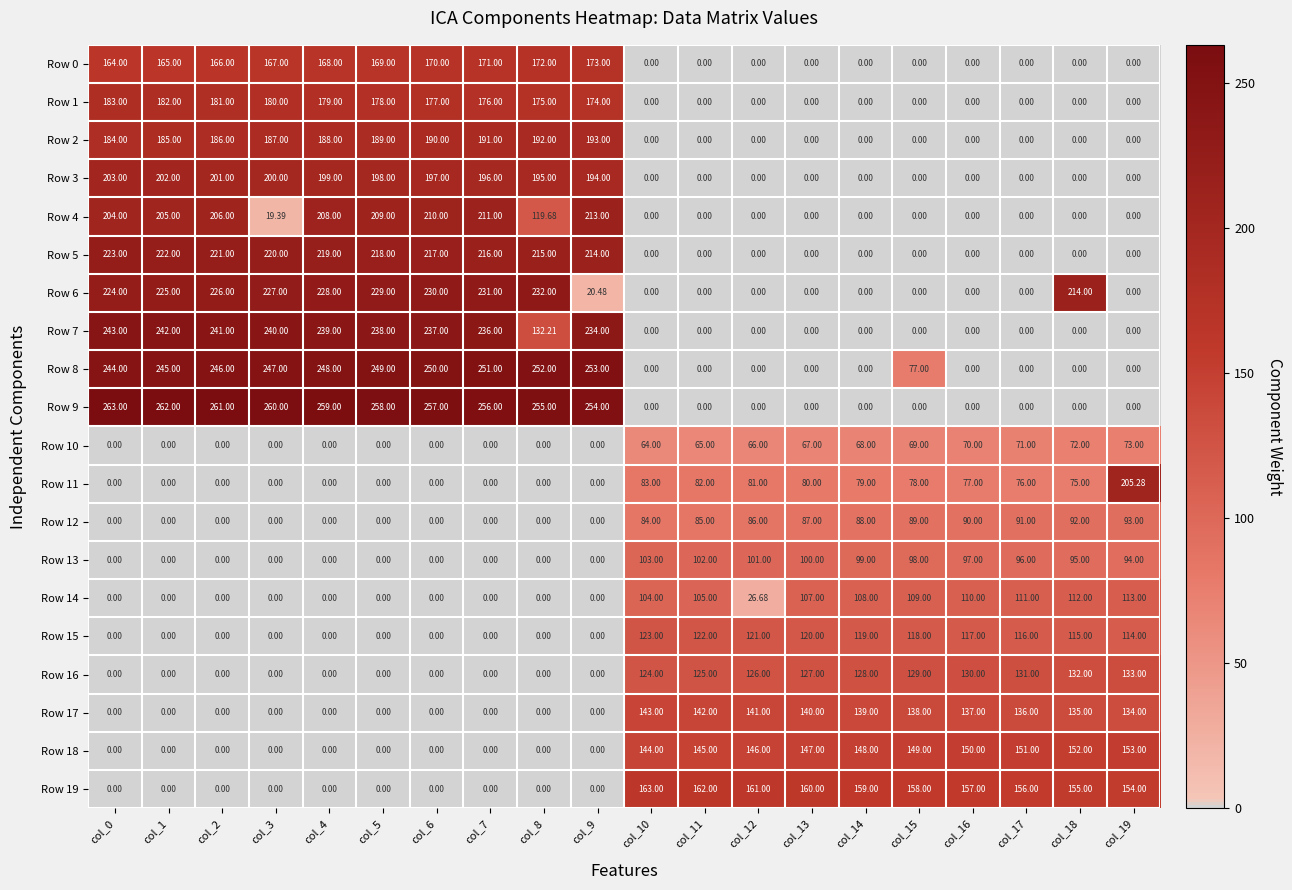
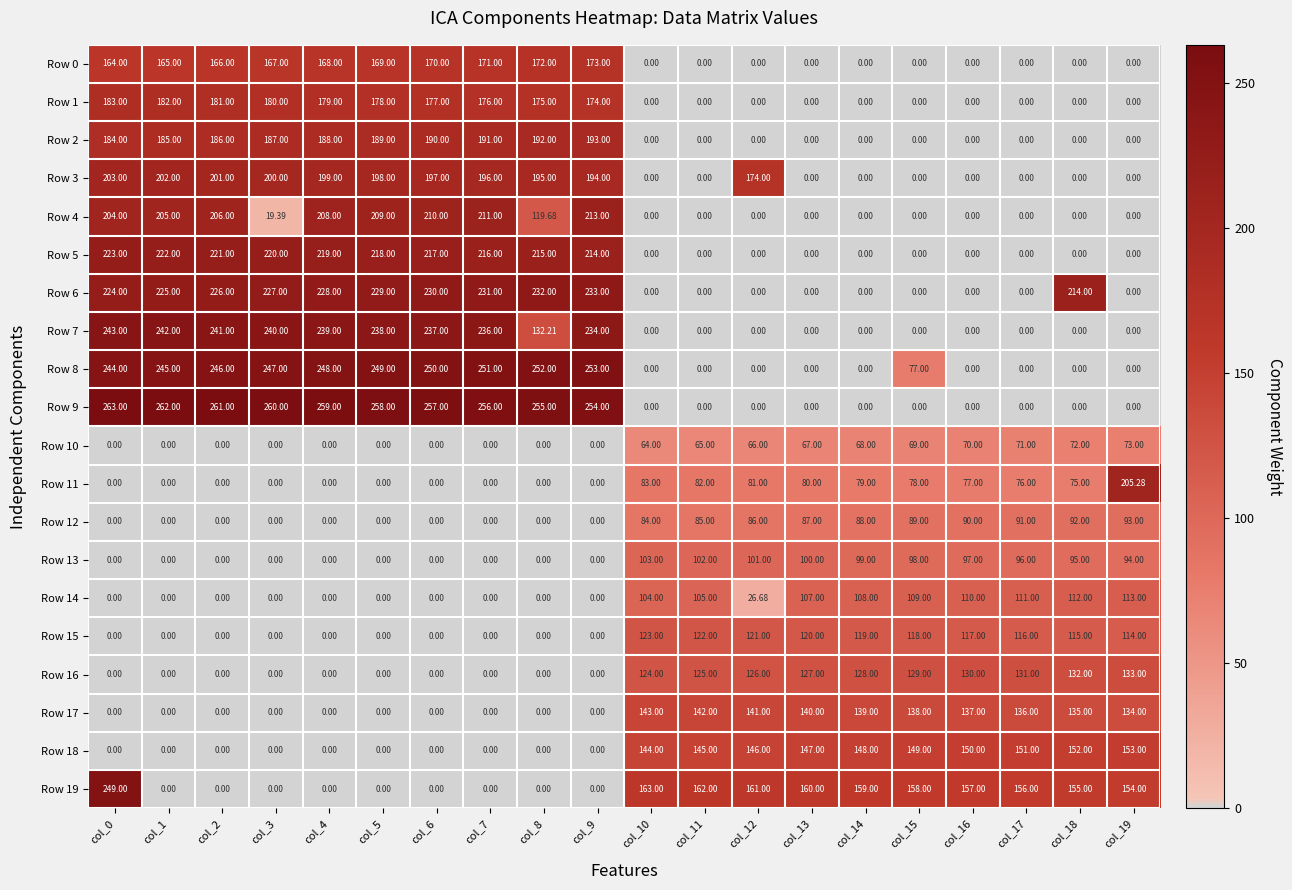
Row 3, col_12: 0.00 -> 174.00
Row 6, col_9: 20.48 -> 233.00
Row 19, col_0: 0.00 -> 249.00
